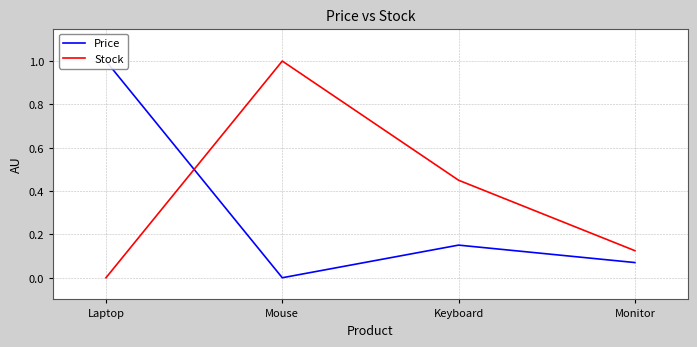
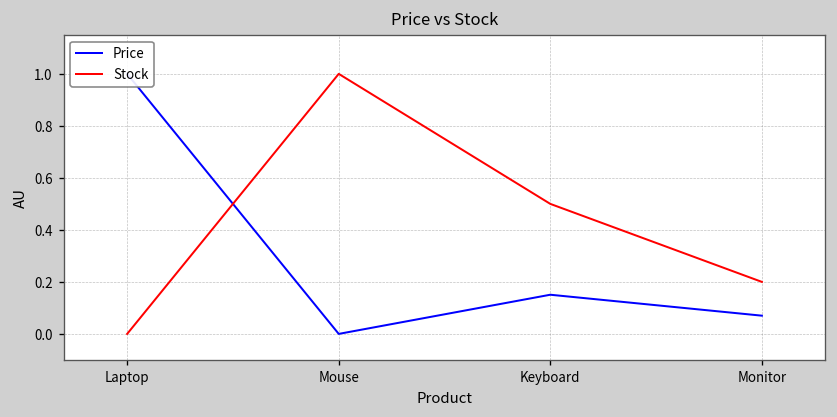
Stock, Keyboard: 0.45 -> 0.50
Stock, Monitor: 0.13 -> 0.20
